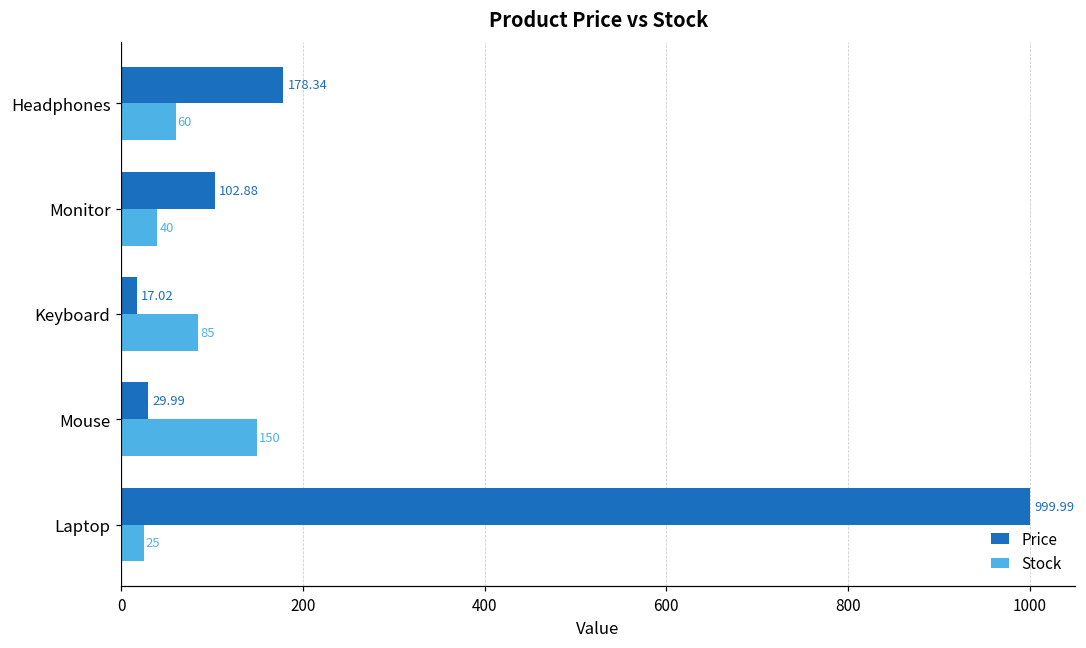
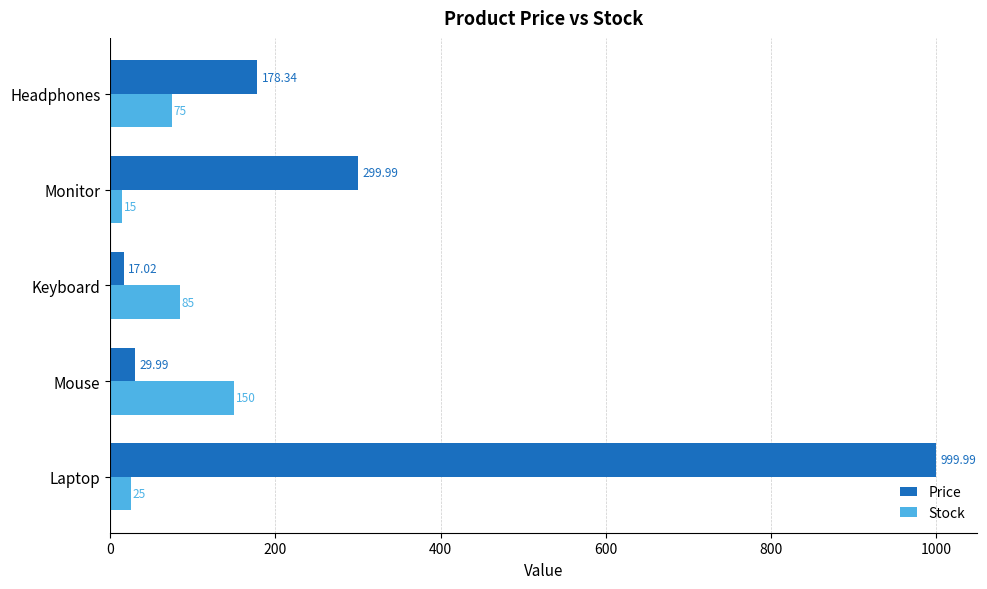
Stock, Headphones: 60 -> 75
Price, Monitor: 102.88 -> 299.99
Stock, Monitor: 40 -> 15
